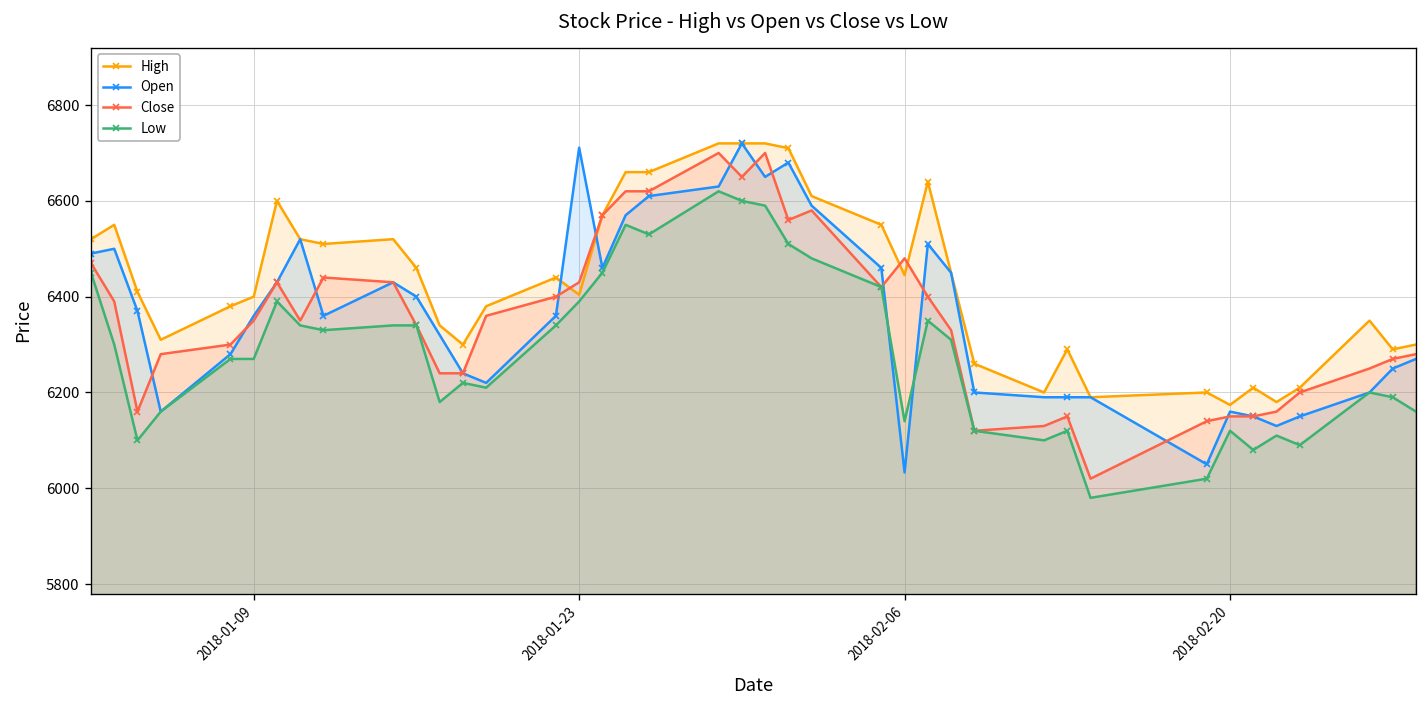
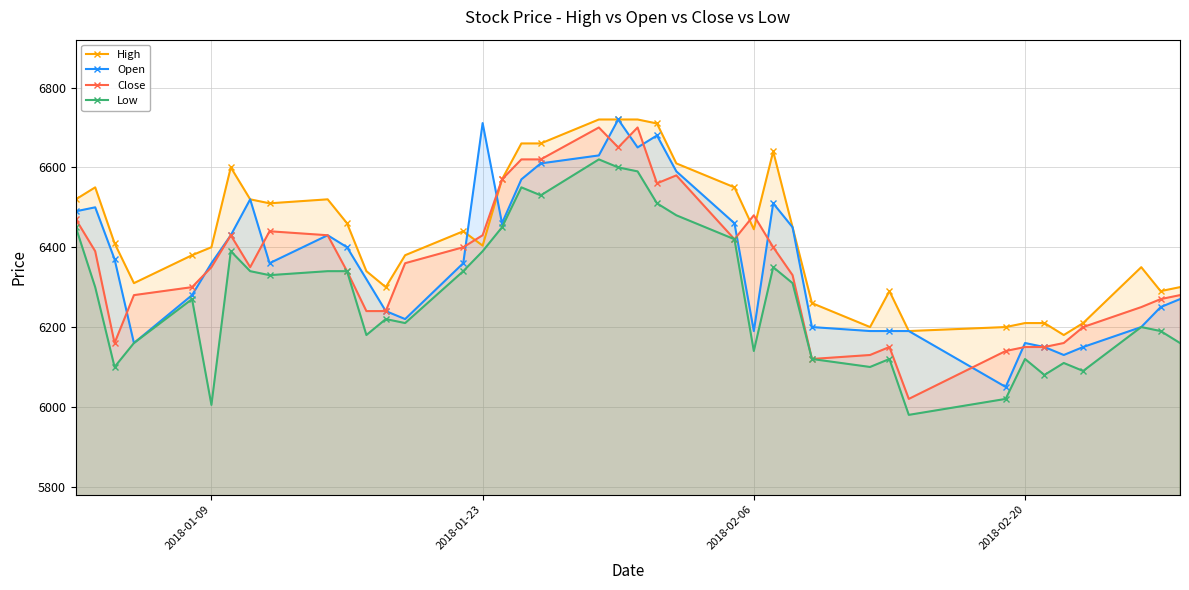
Low, 2018-01-09: 6270 -> 6010
Open, 2018-02-06: 6030 -> 6190
High, 2018-02-20: 6170 -> 6210
